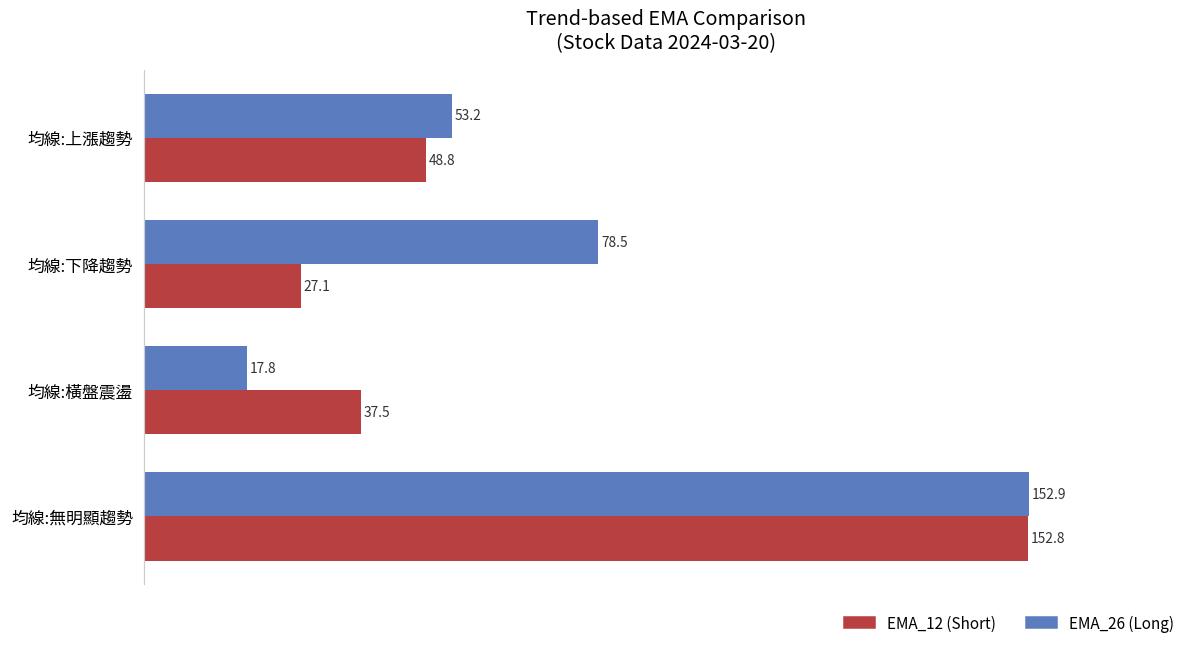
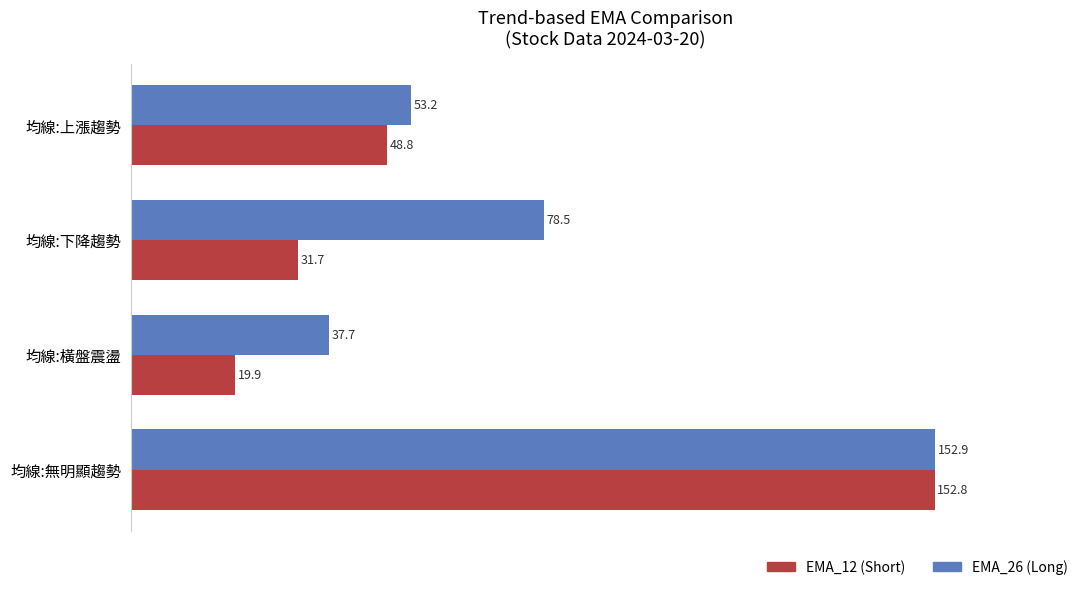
EMA_12 (Short), 均線:下降趨勢: 27.1 -> 31.7
EMA_26 (Long), 均線:橫盤震盪: 17.8 -> 37.7
EMA_12 (Short), 均線:橫盤震盪: 37.5 -> 19.9
